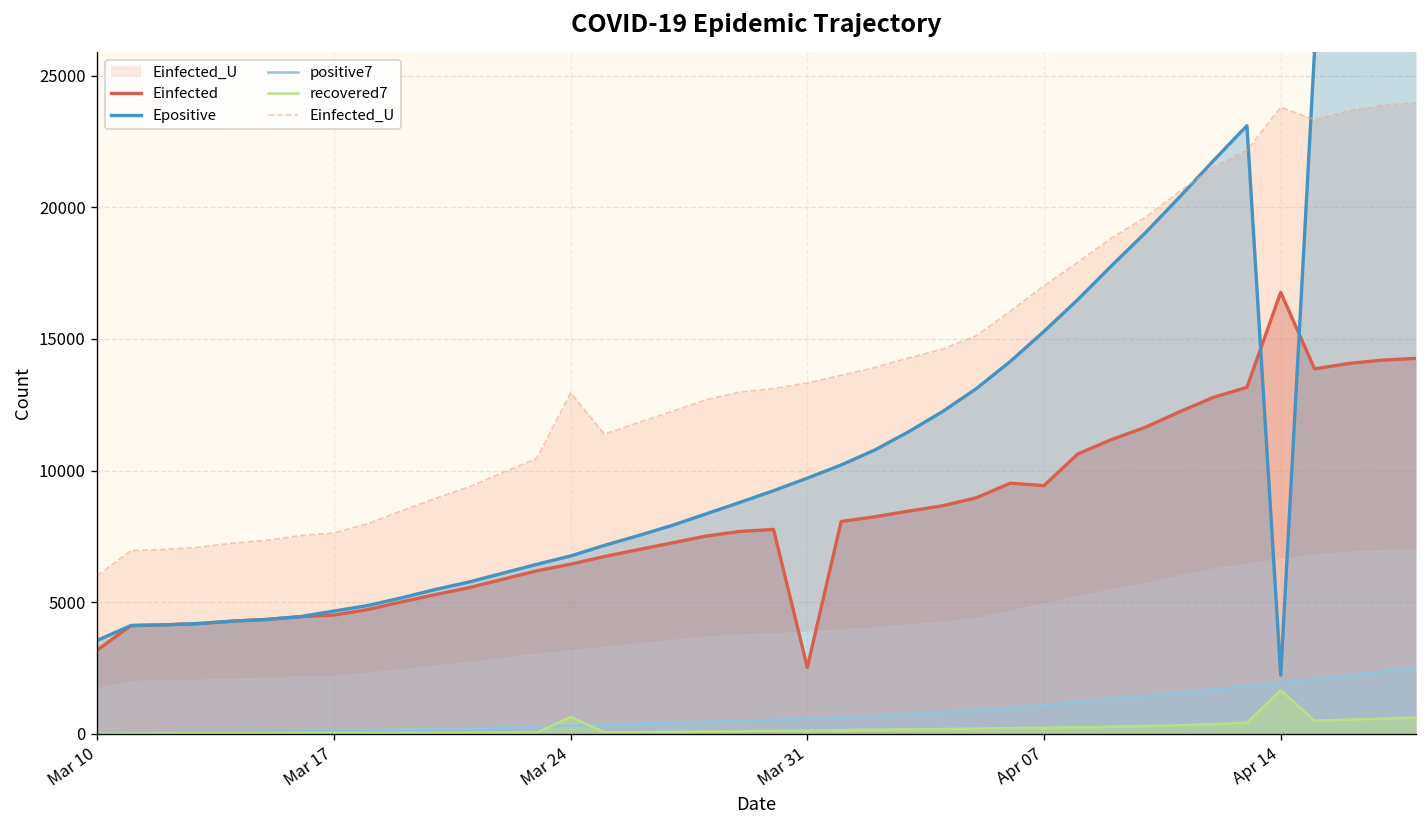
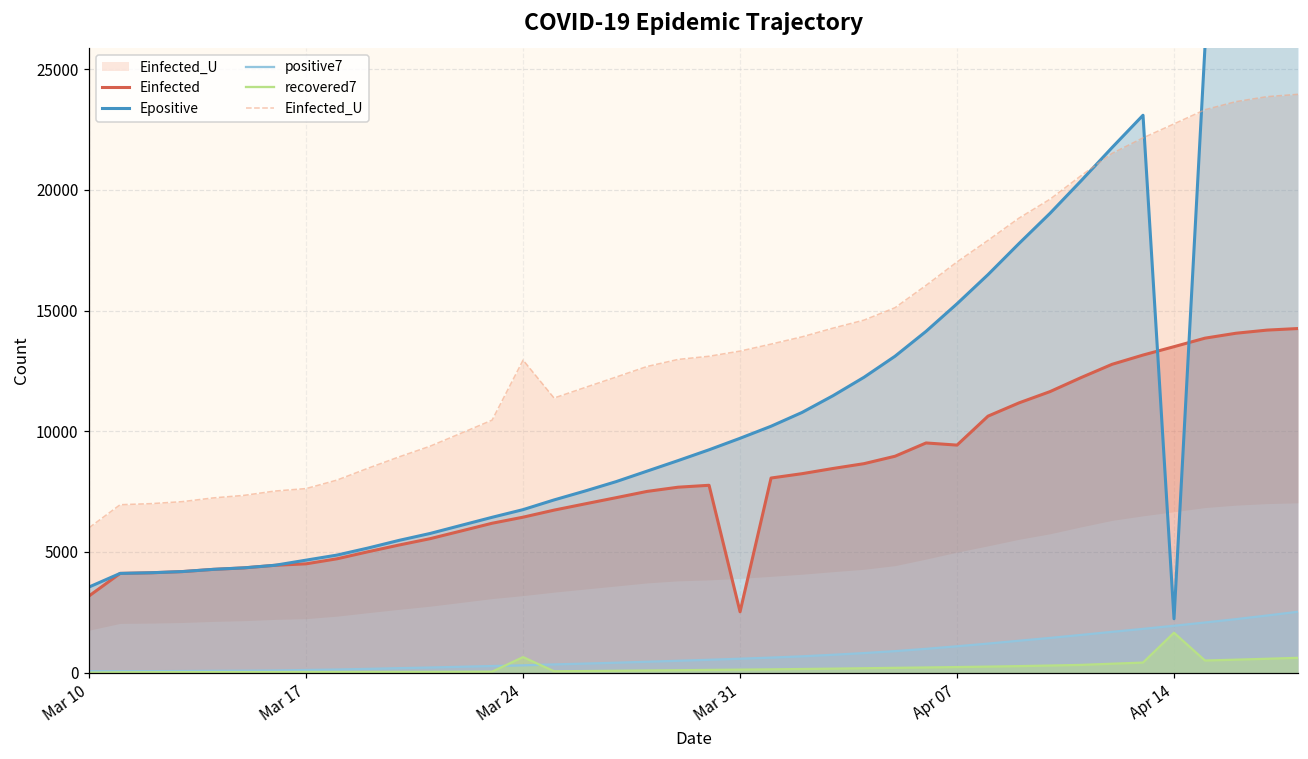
Einfected, Apr 14: 16800 -> 13500
Einfected_U, Apr 14: 23800 -> 22700
